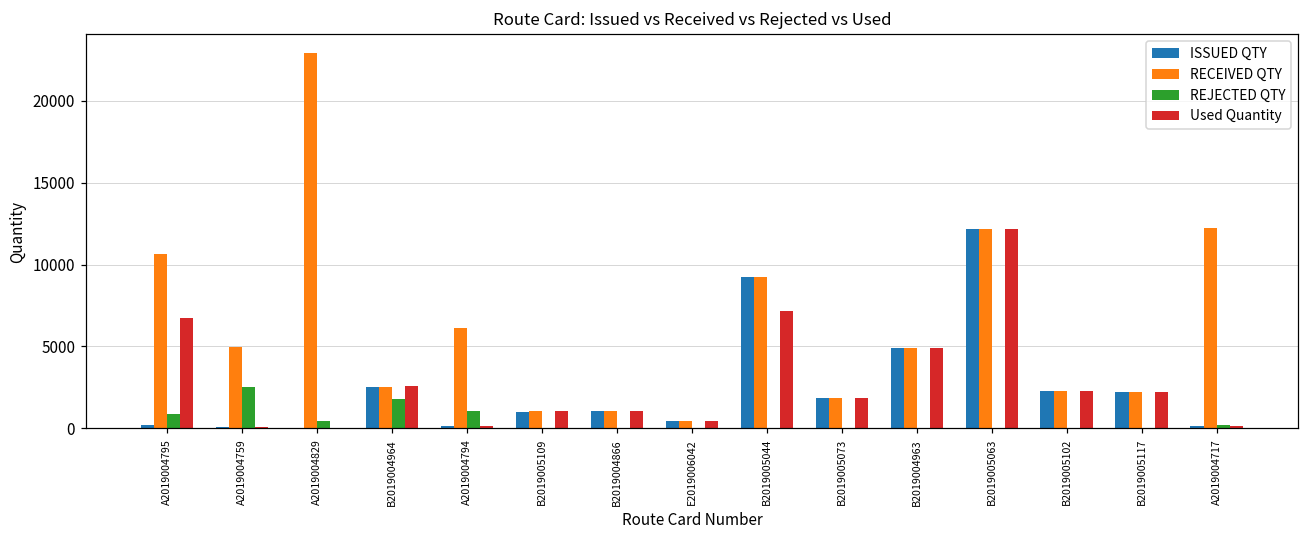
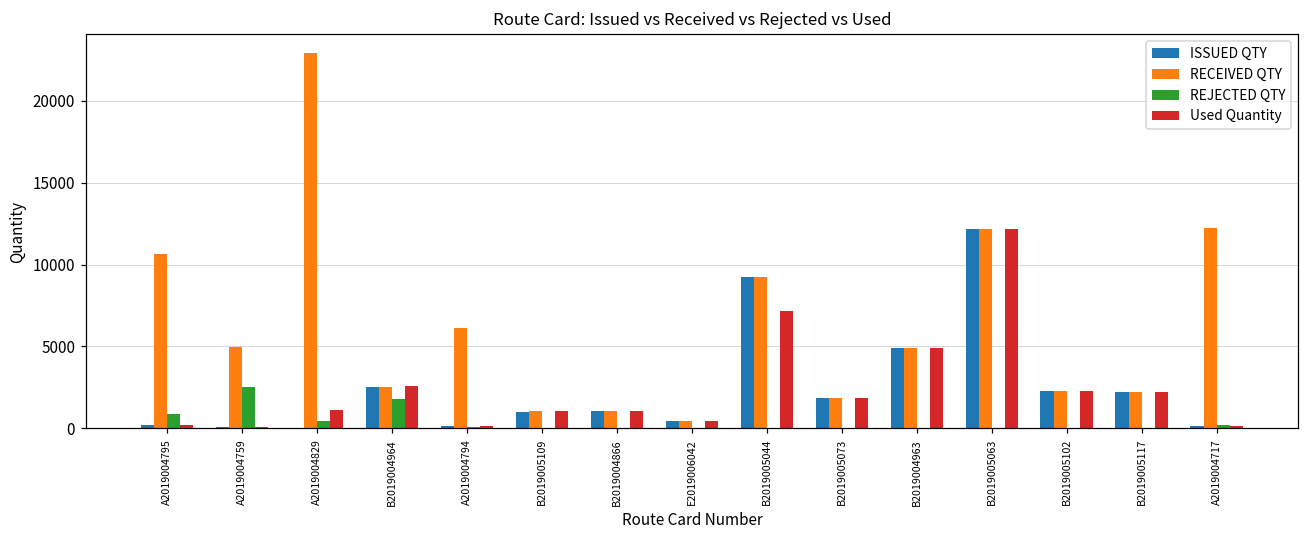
Used Quantity, A2019004795: 6700 -> 200
Used Quantity, A2019004829: 100 -> 1100
REJECTED QTY, A2019004794: 1100 -> 100
